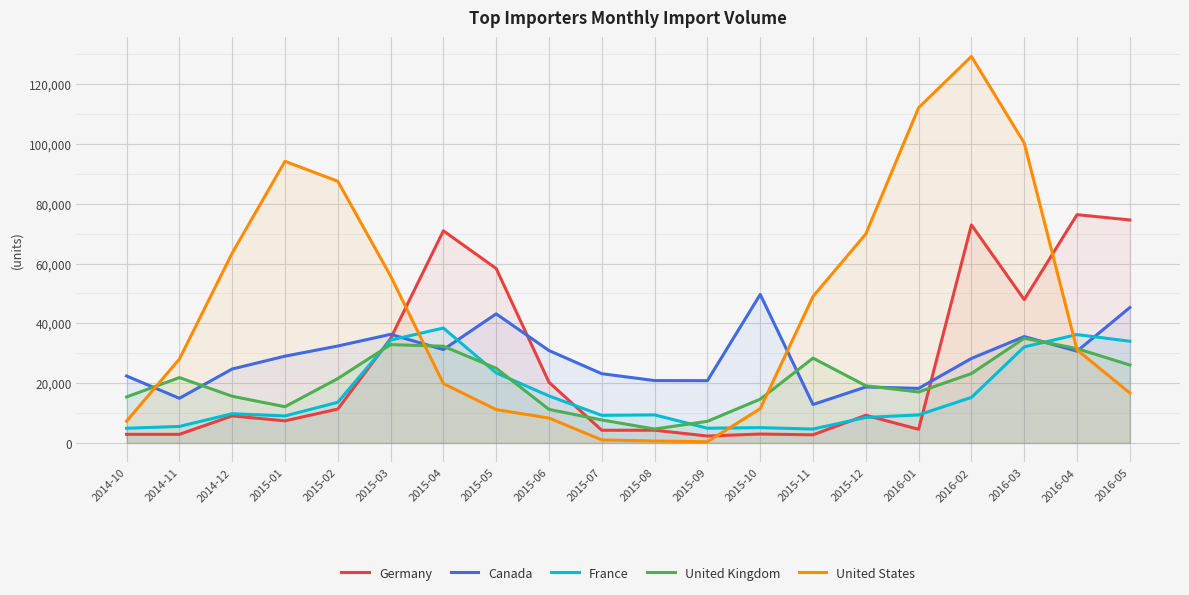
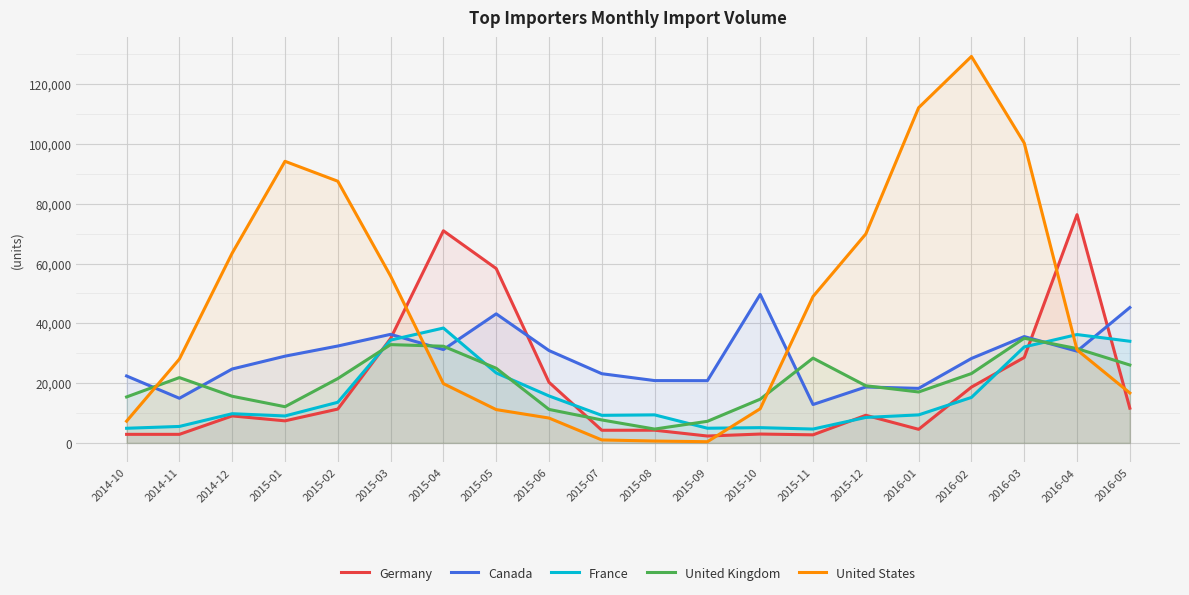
Germany, 2016-02: 73,000 -> 19,000
Germany, 2016-03: 48,000 -> 29,000
Germany, 2016-05: 75,000 -> 12,000
